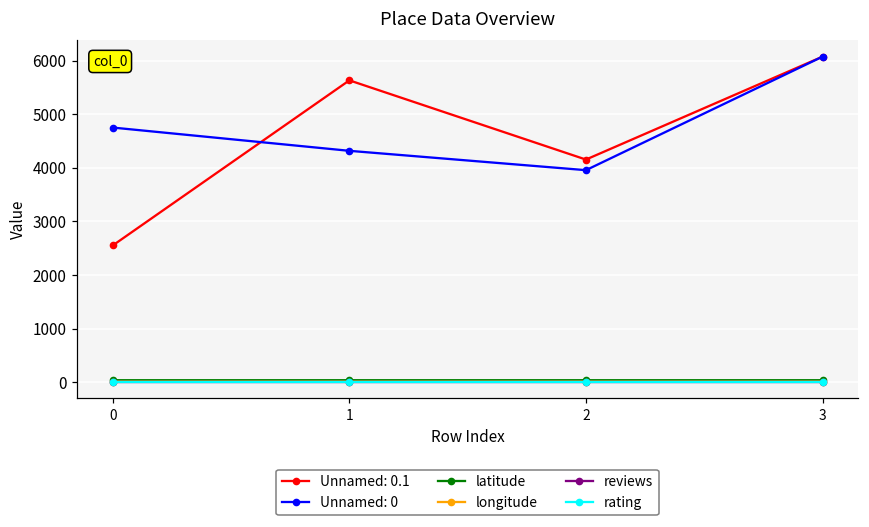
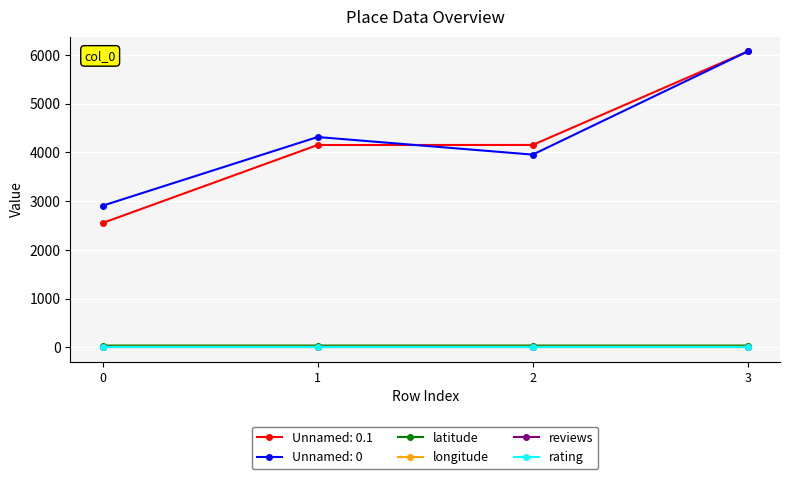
Unnamed: 0, 0: 4800 -> 2900
Unnamed: 0.1, 1: 5600 -> 4200
